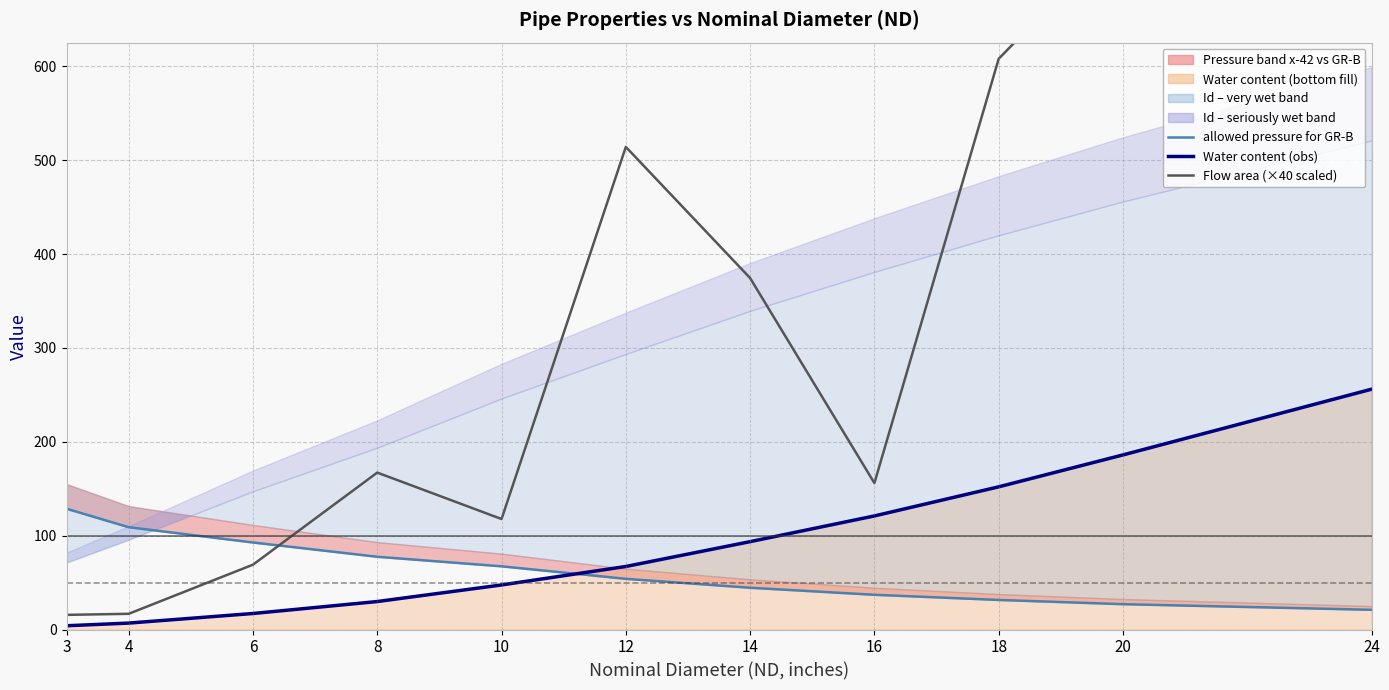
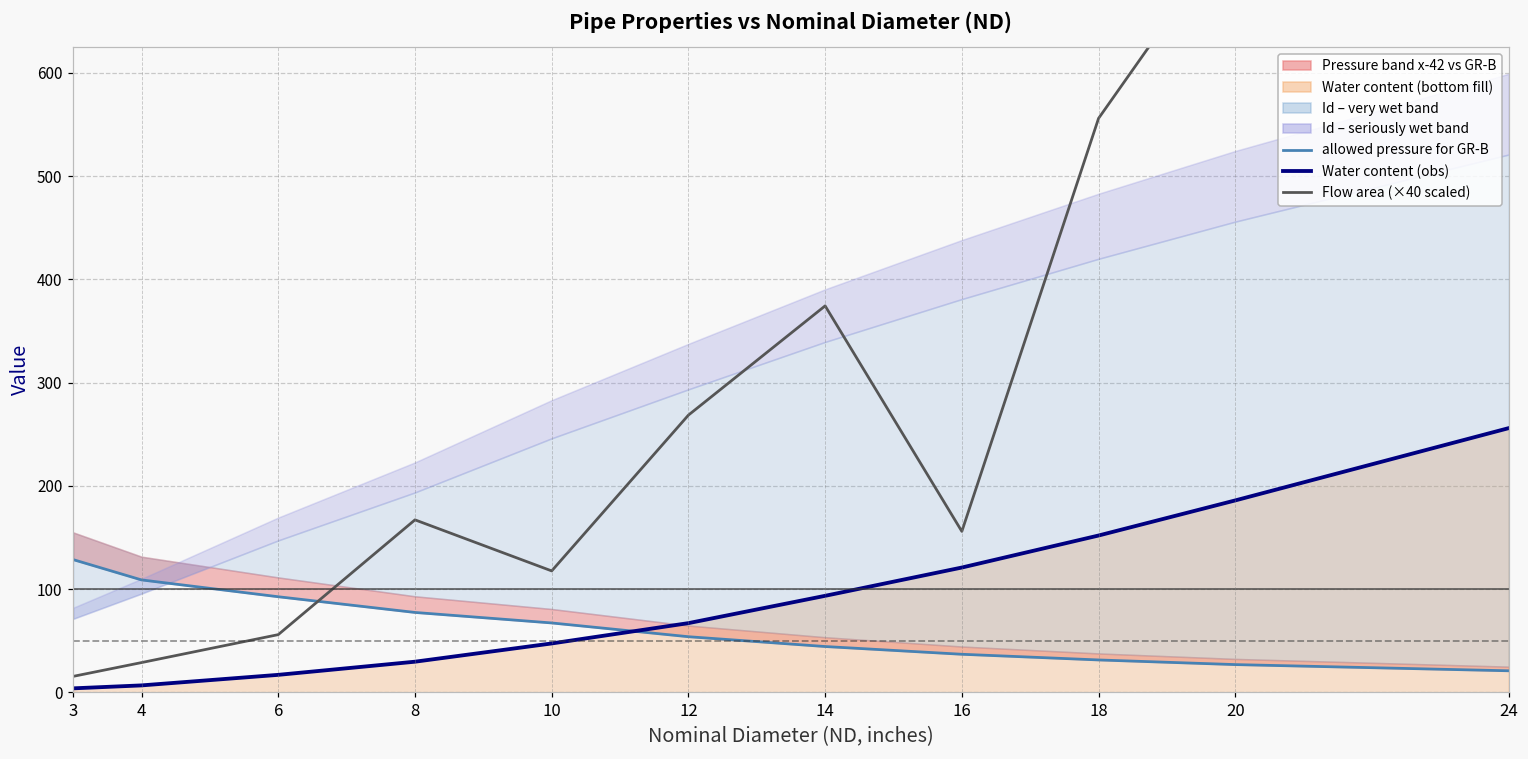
Flow area (×40 scaled), 4: 20 -> 30
Flow area (×40 scaled), 6: 70 -> 60
Flow area (×40 scaled), 12: 510 -> 270
Flow area (×40 scaled), 18: 610 -> 560
